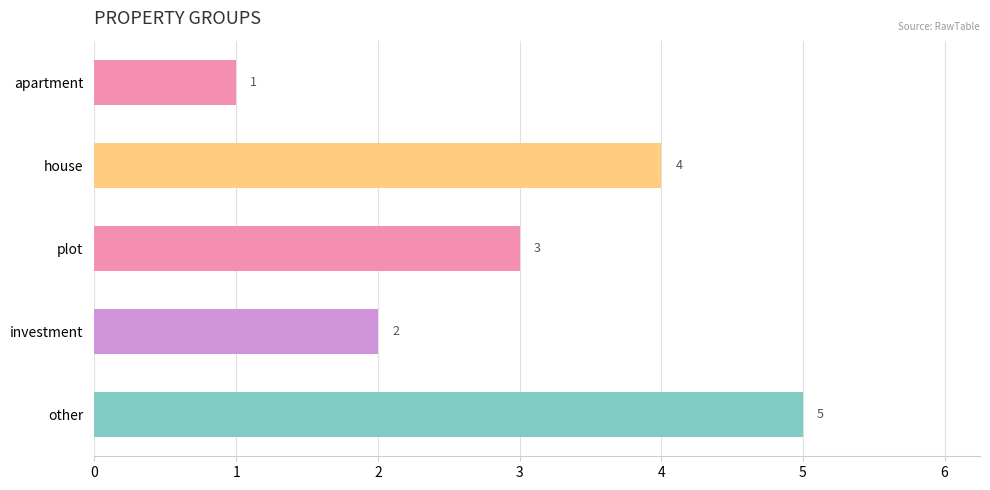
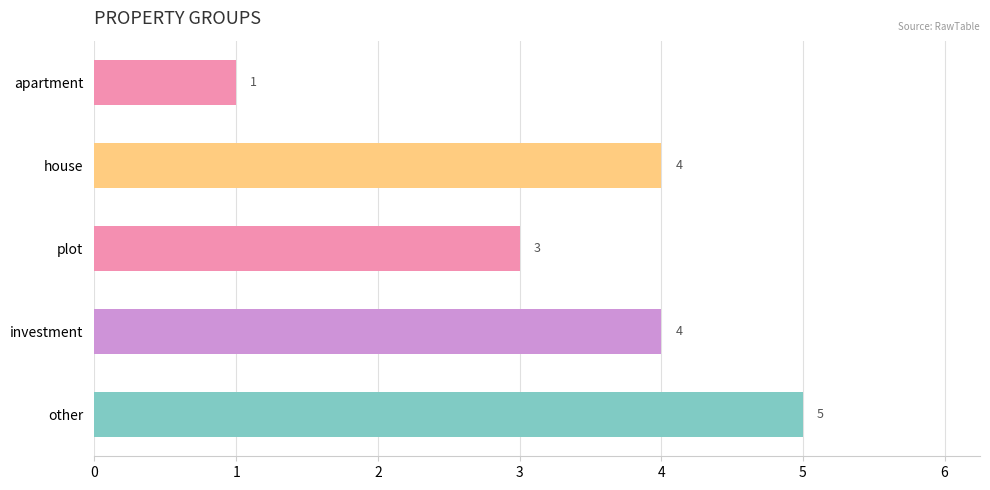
investment: 2 -> 4
